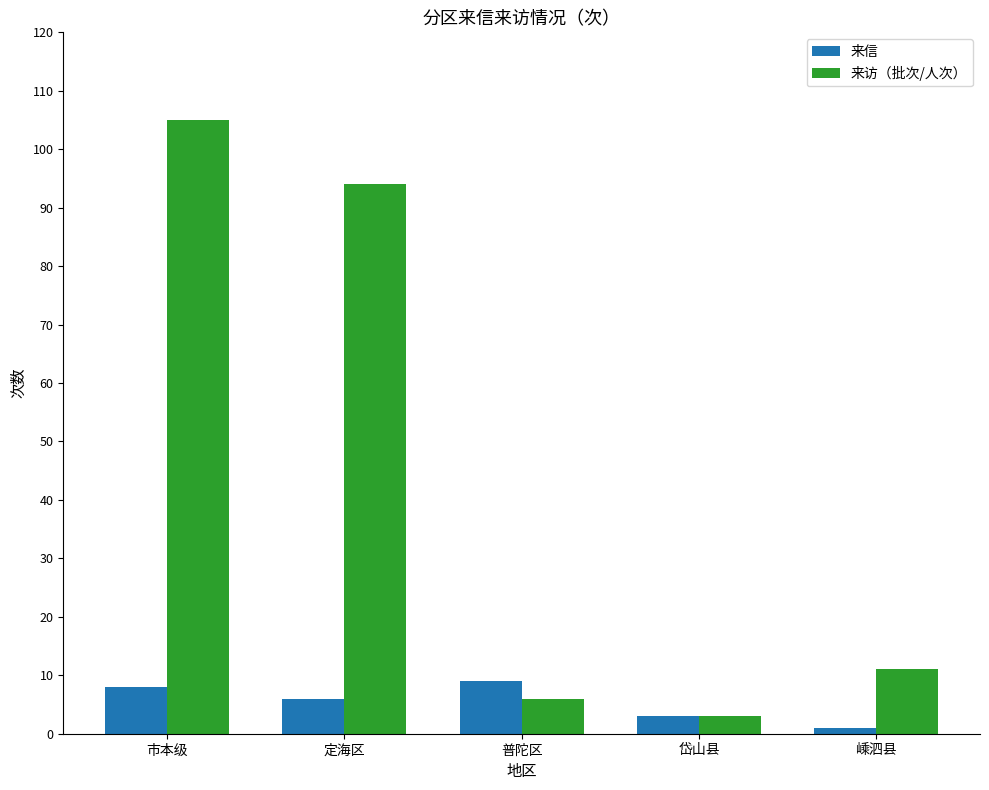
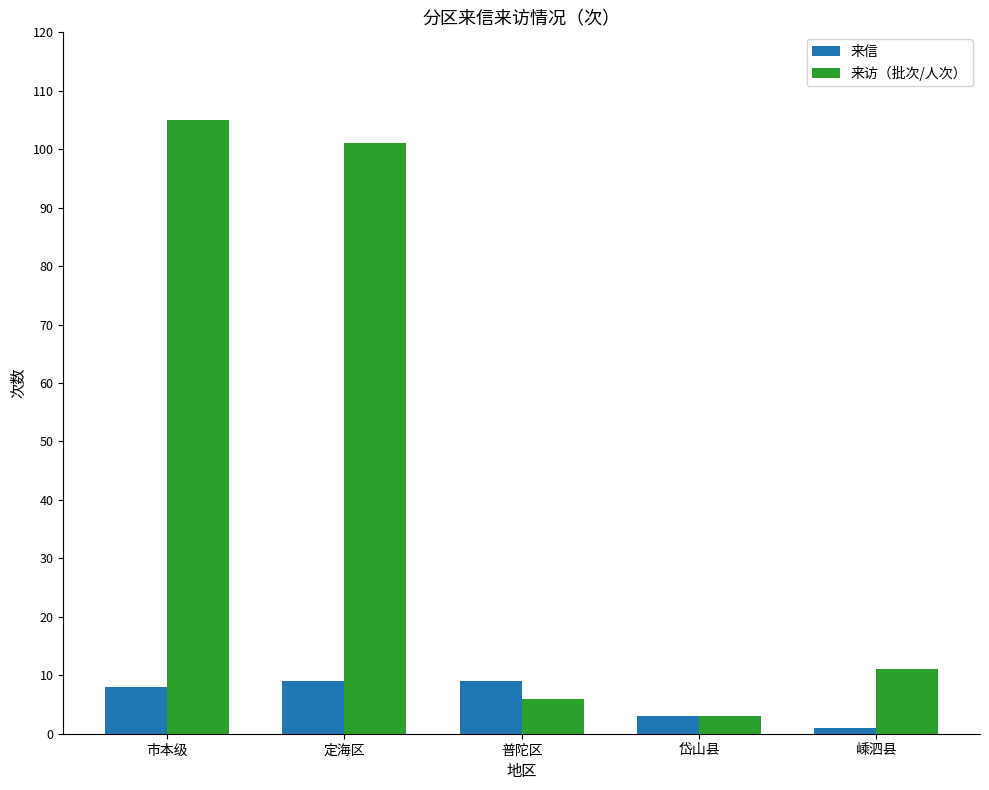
来信, 定海区: 6 -> 9
来访（批次/人次）, 定海区: 94 -> 101
